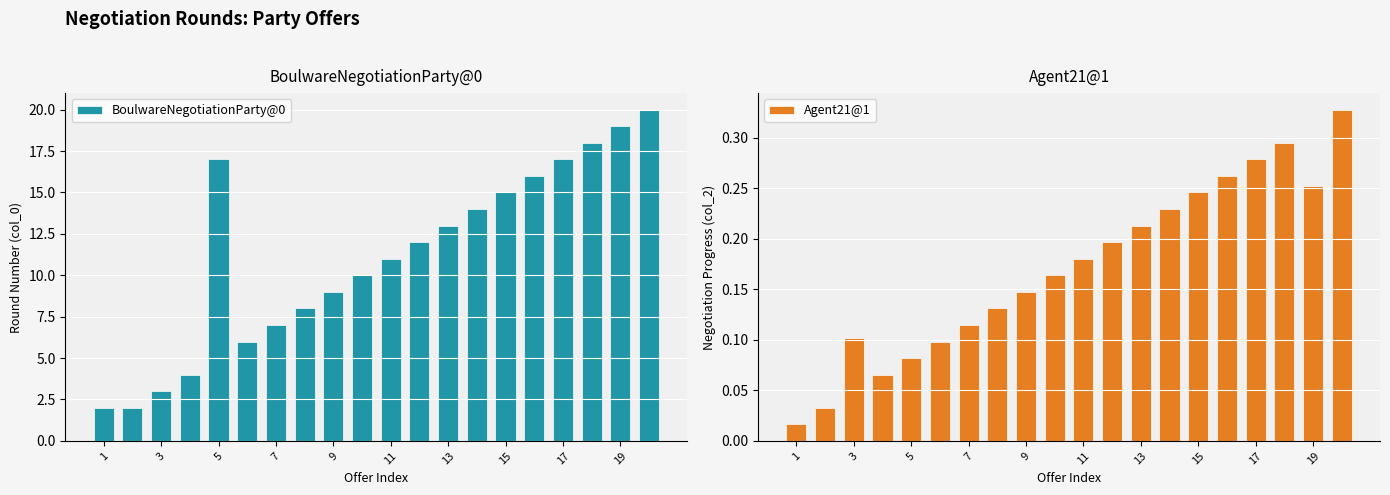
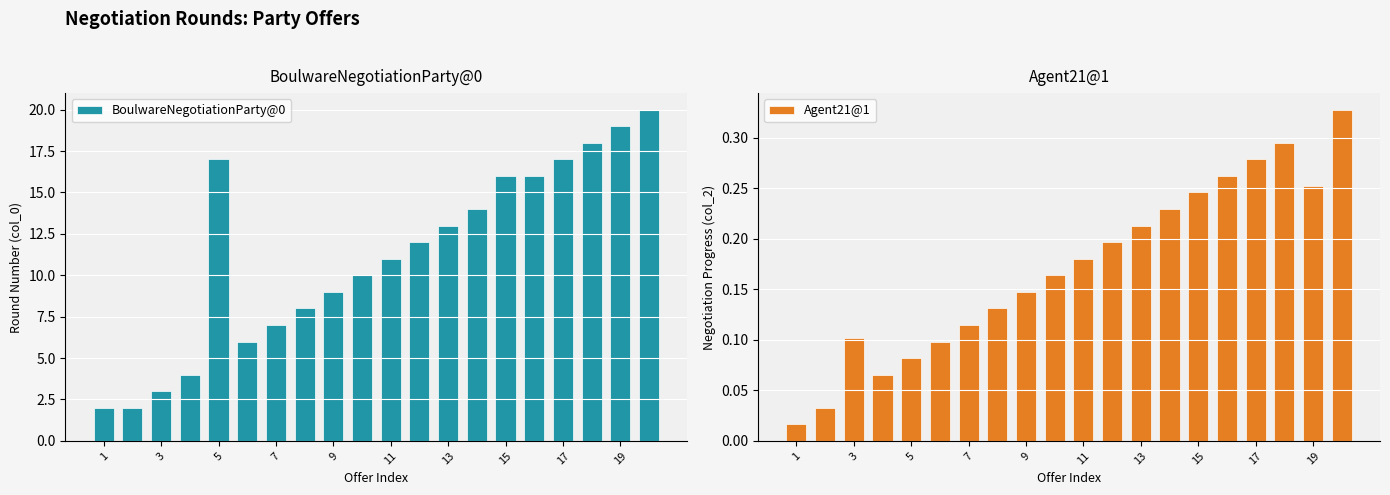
BoulwareNegotiationParty@0, 15: 15 -> 16
